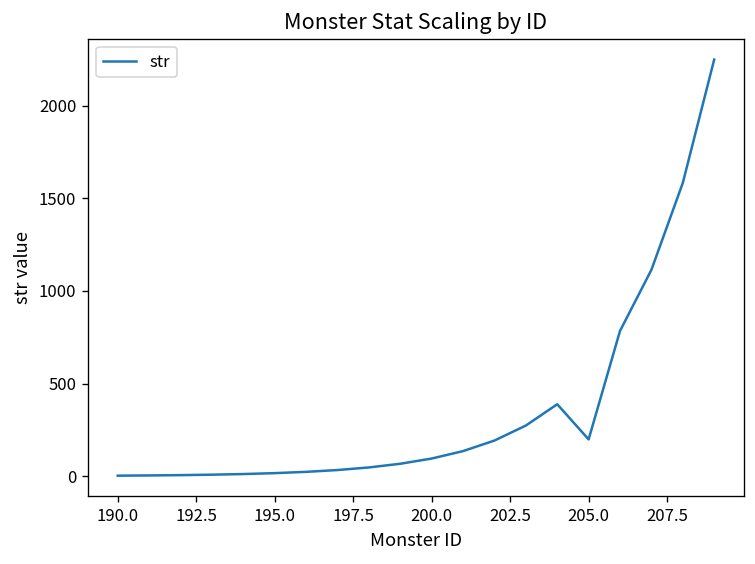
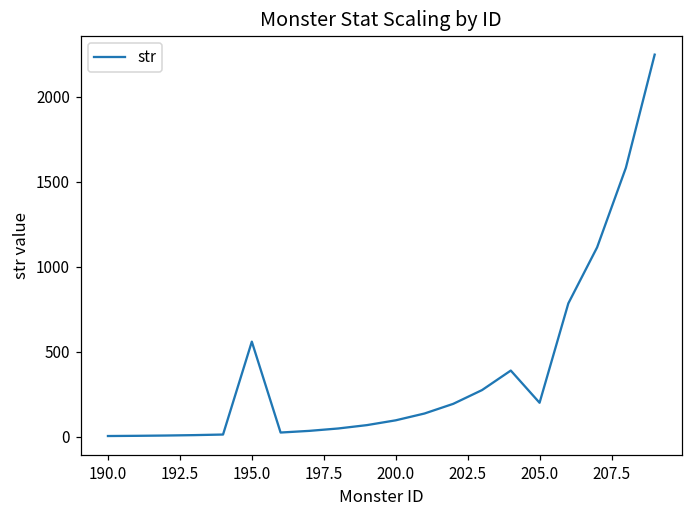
195.0: 20 -> 560
